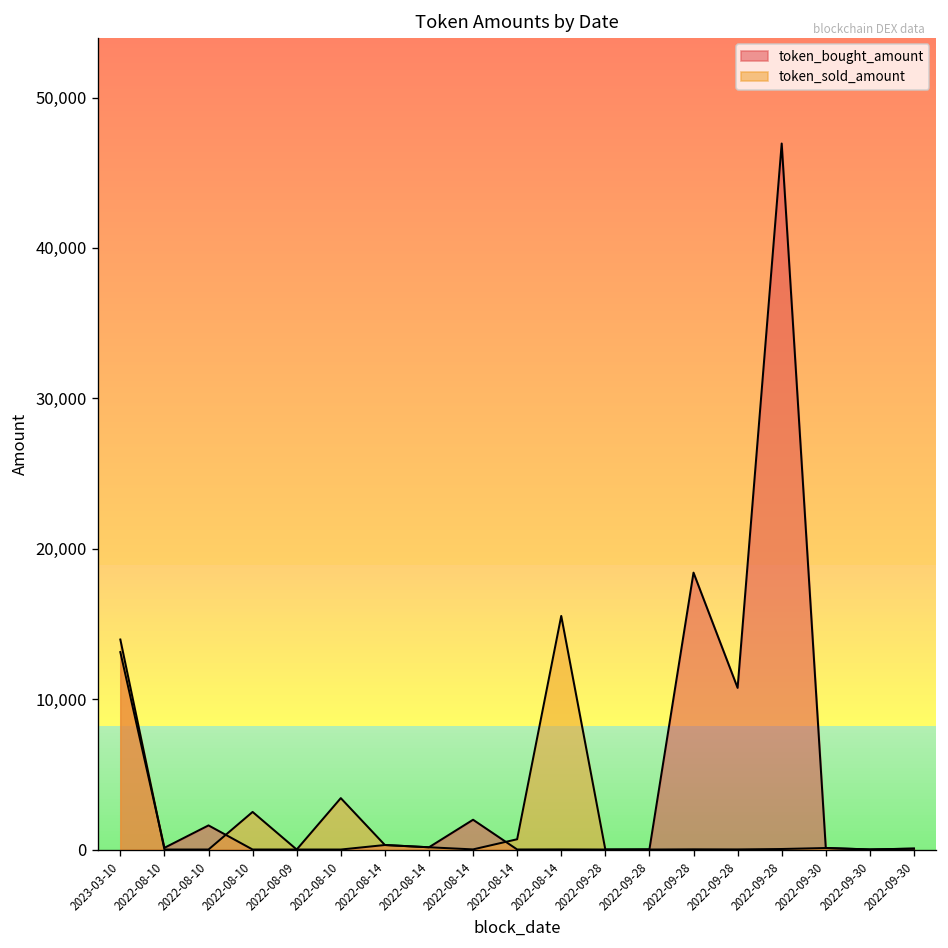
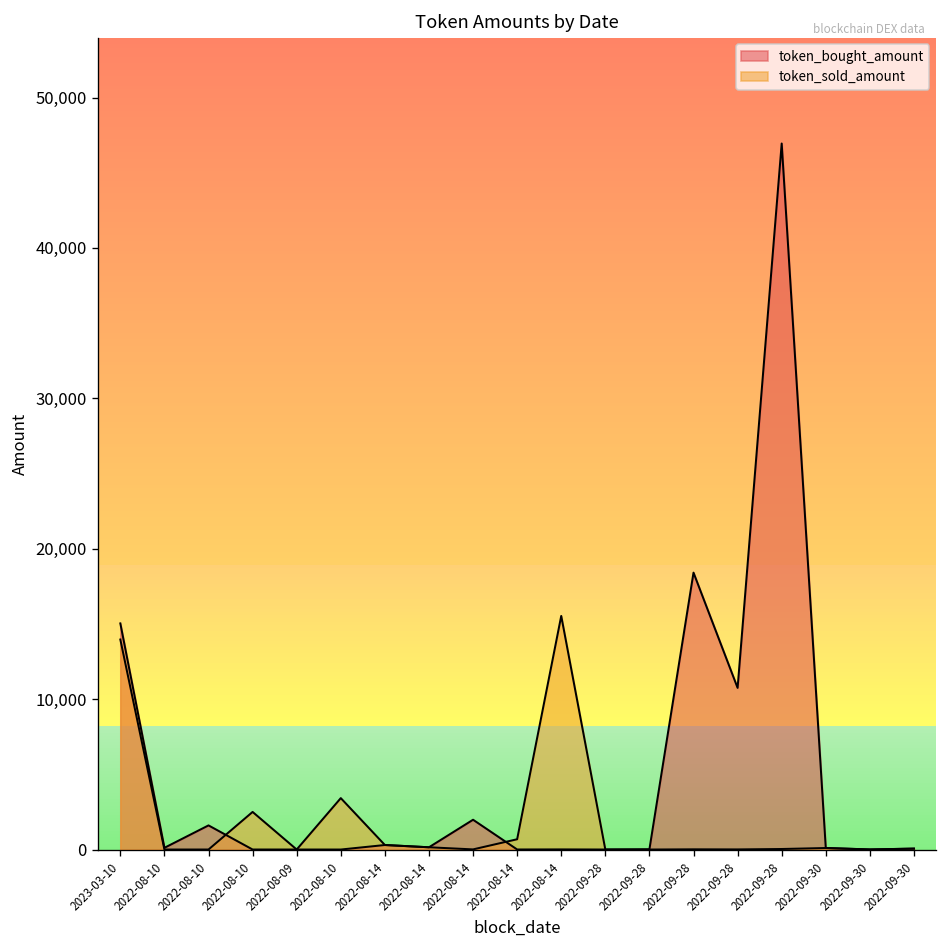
token_bought_amount, 2023-03-10: 13,100 -> 15,000
